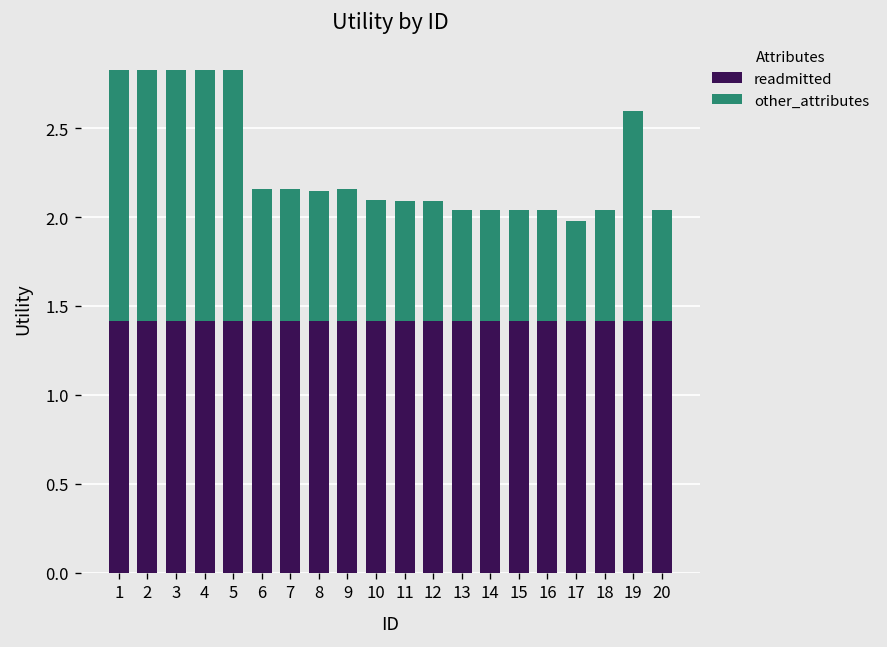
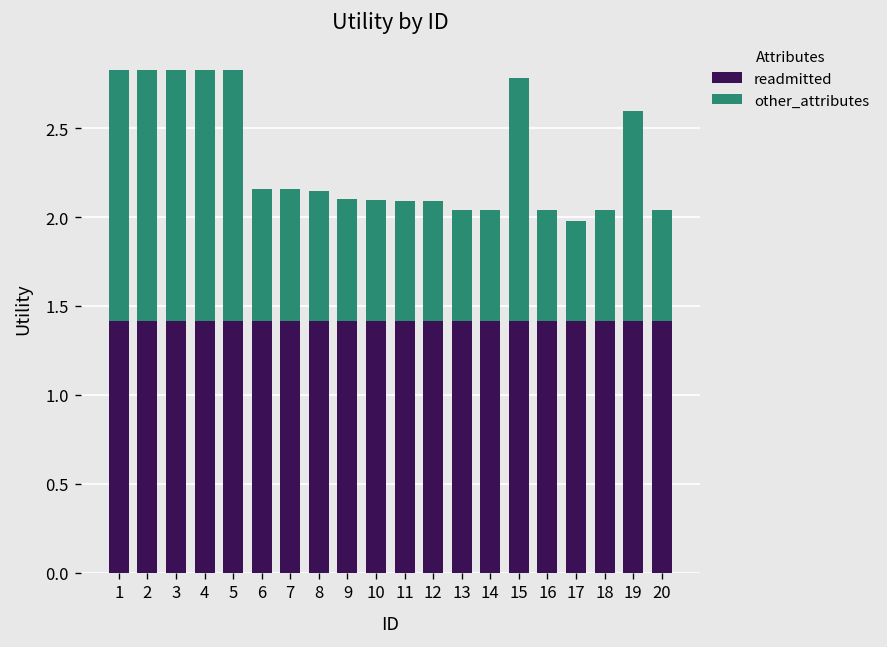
other_attributes, 9: 0.74 -> 0.69
other_attributes, 15: 0.63 -> 1.37
